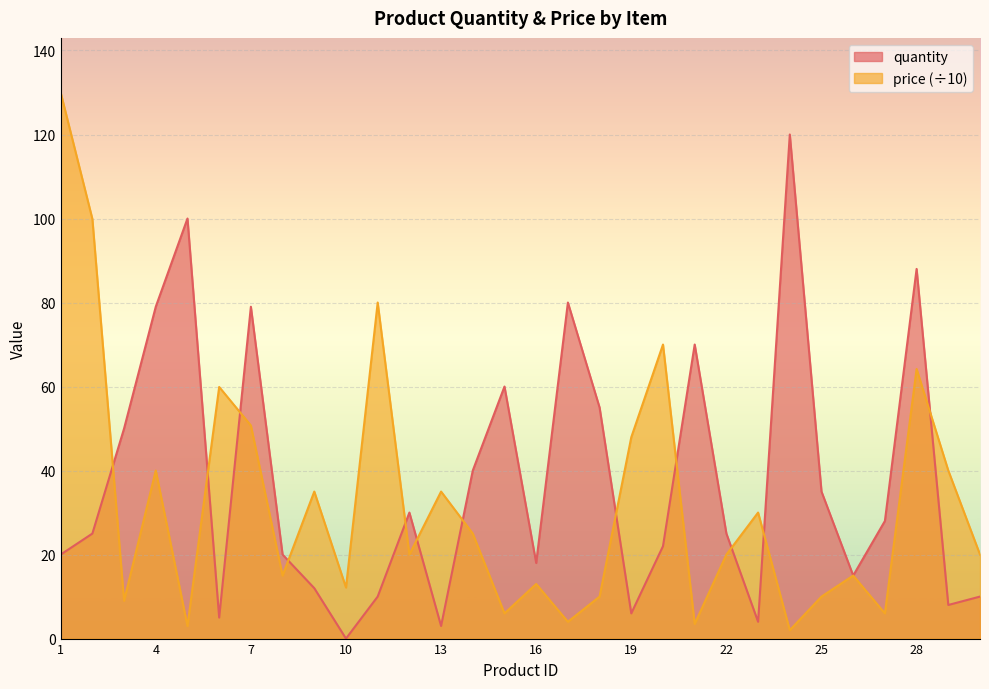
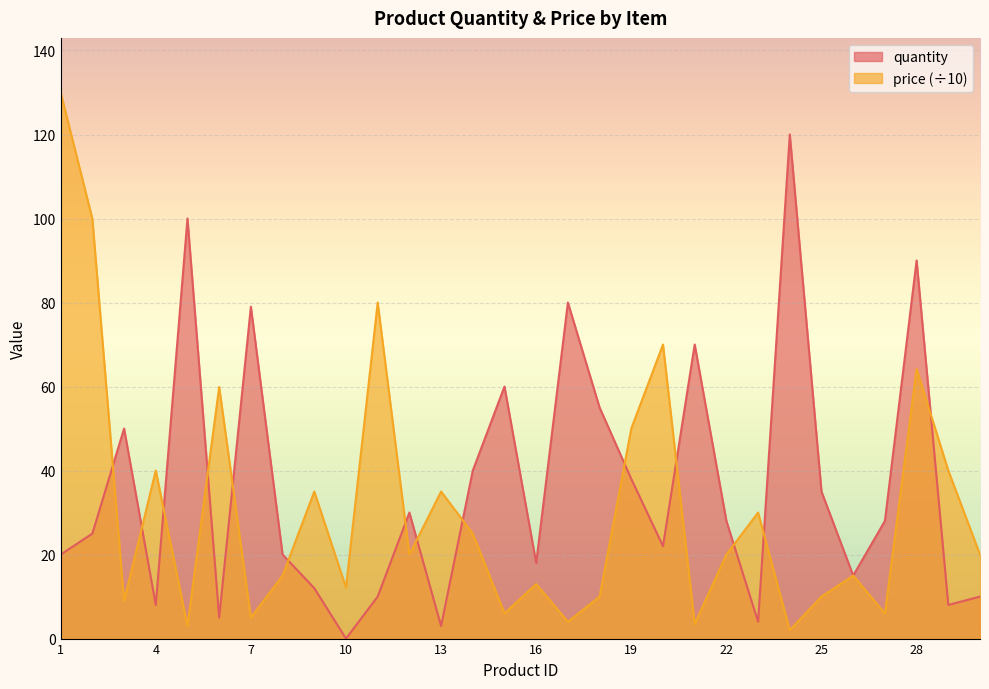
quantity, 4: 79 -> 8
price (÷10), 7: 51 -> 5
quantity, 19: 6 -> 38
price (÷10), 19: 48 -> 50
quantity, 22: 25 -> 28
quantity, 28: 88 -> 90
